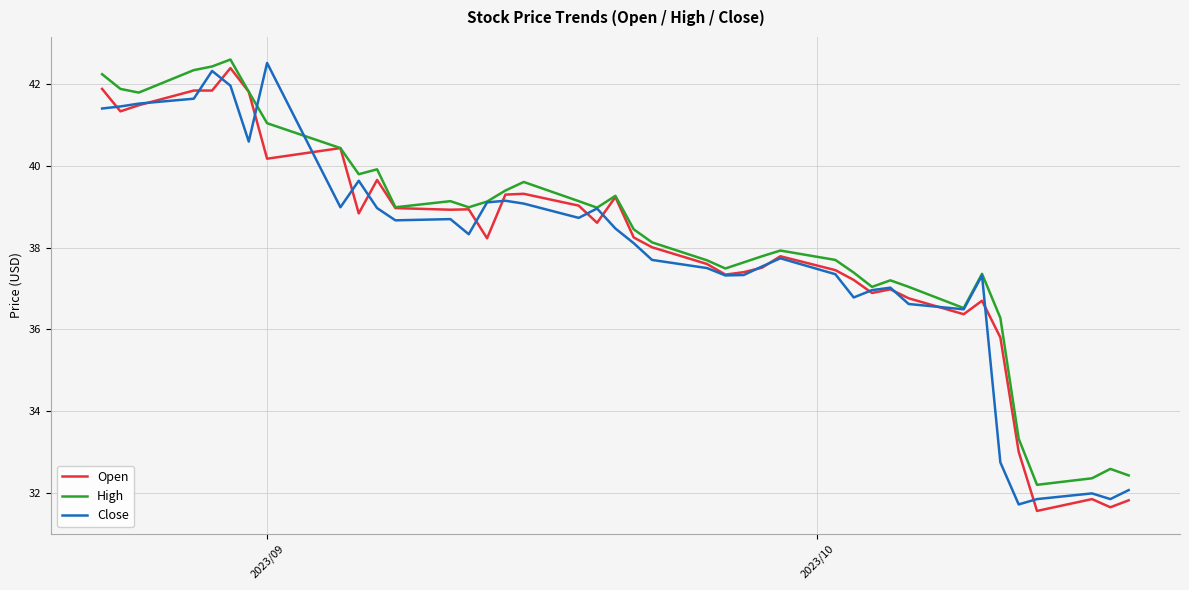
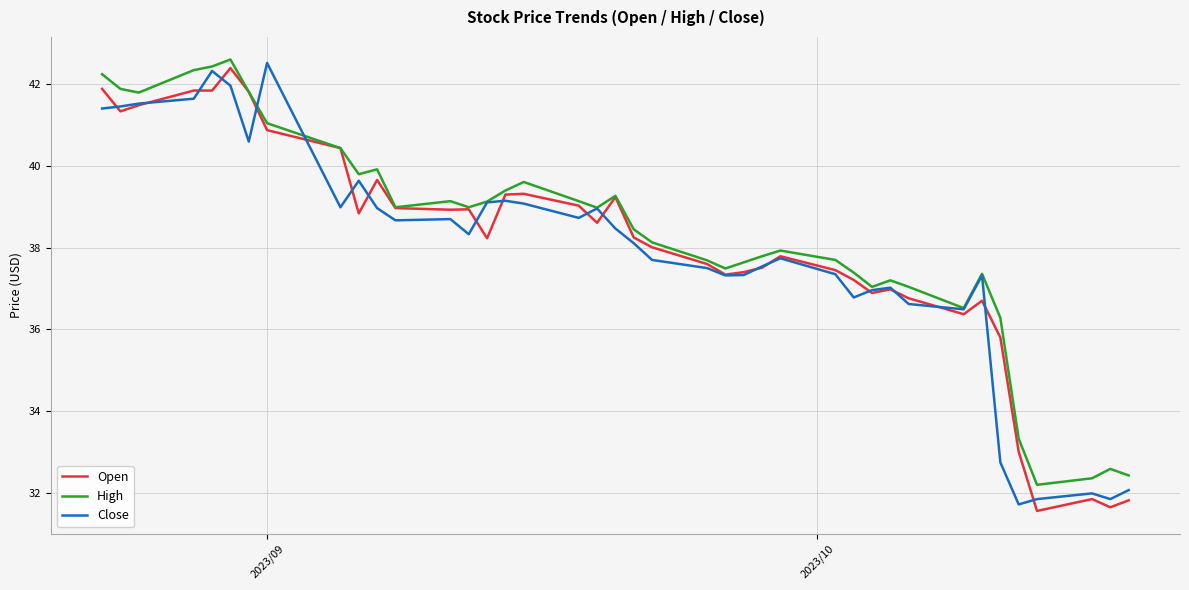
Open, 2023/09: 40.2 -> 40.9
